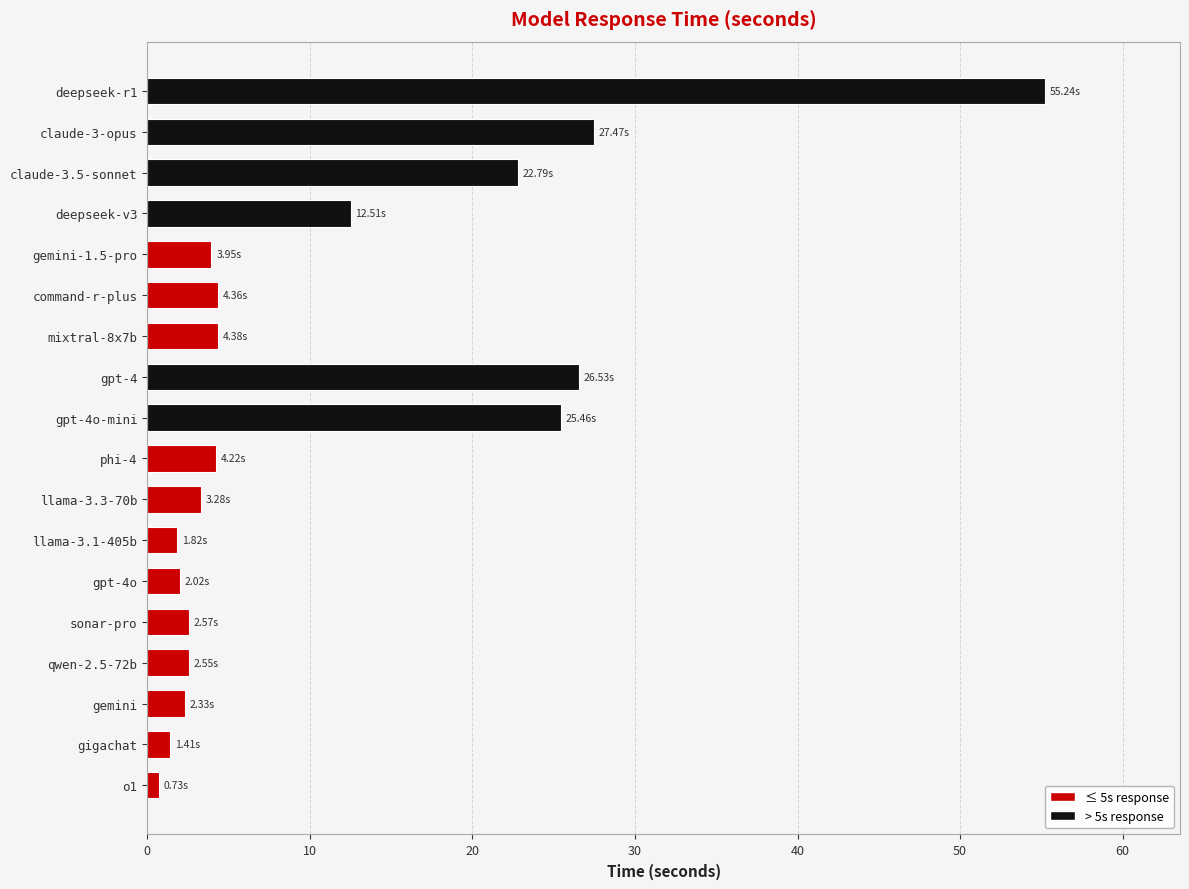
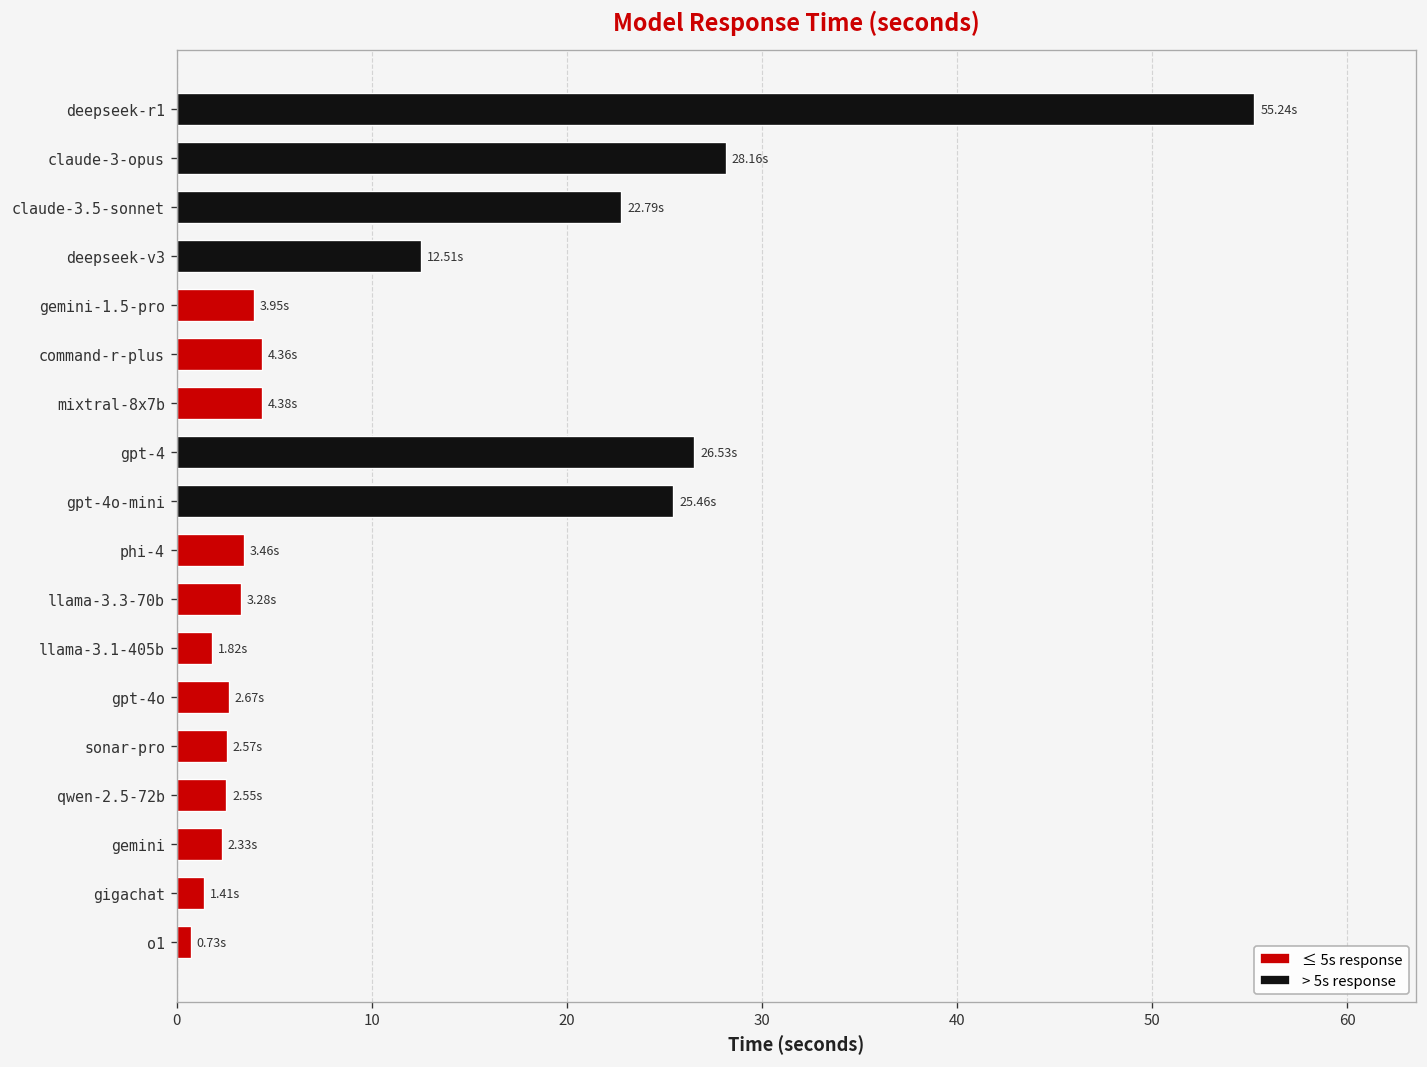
claude-3-opus: 27.47s -> 28.16s
phi-4: 4.22s -> 3.46s
gpt-4o: 2.02s -> 2.67s
